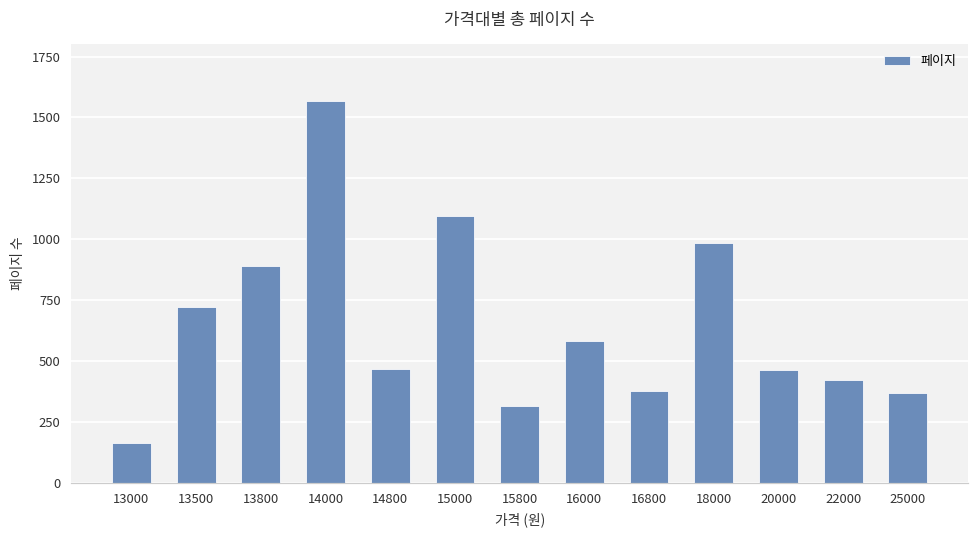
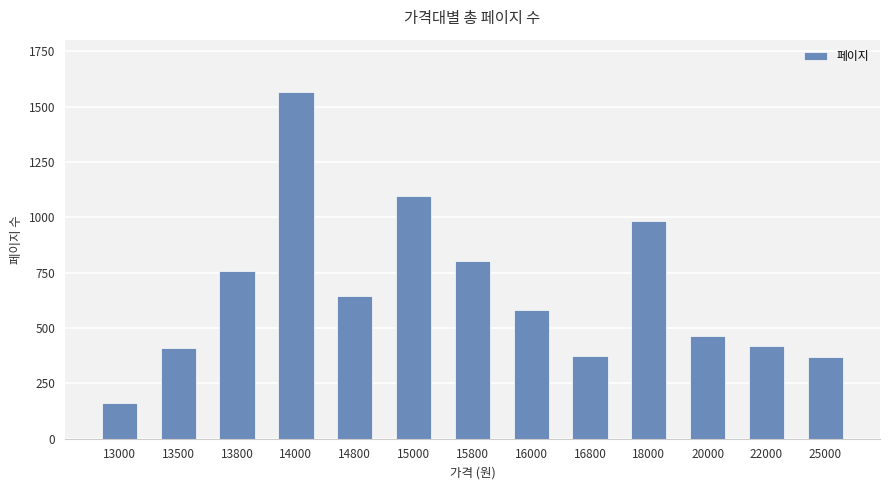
13500: 720 -> 410
13800: 890 -> 760
14800: 470 -> 640
15800: 320 -> 800
